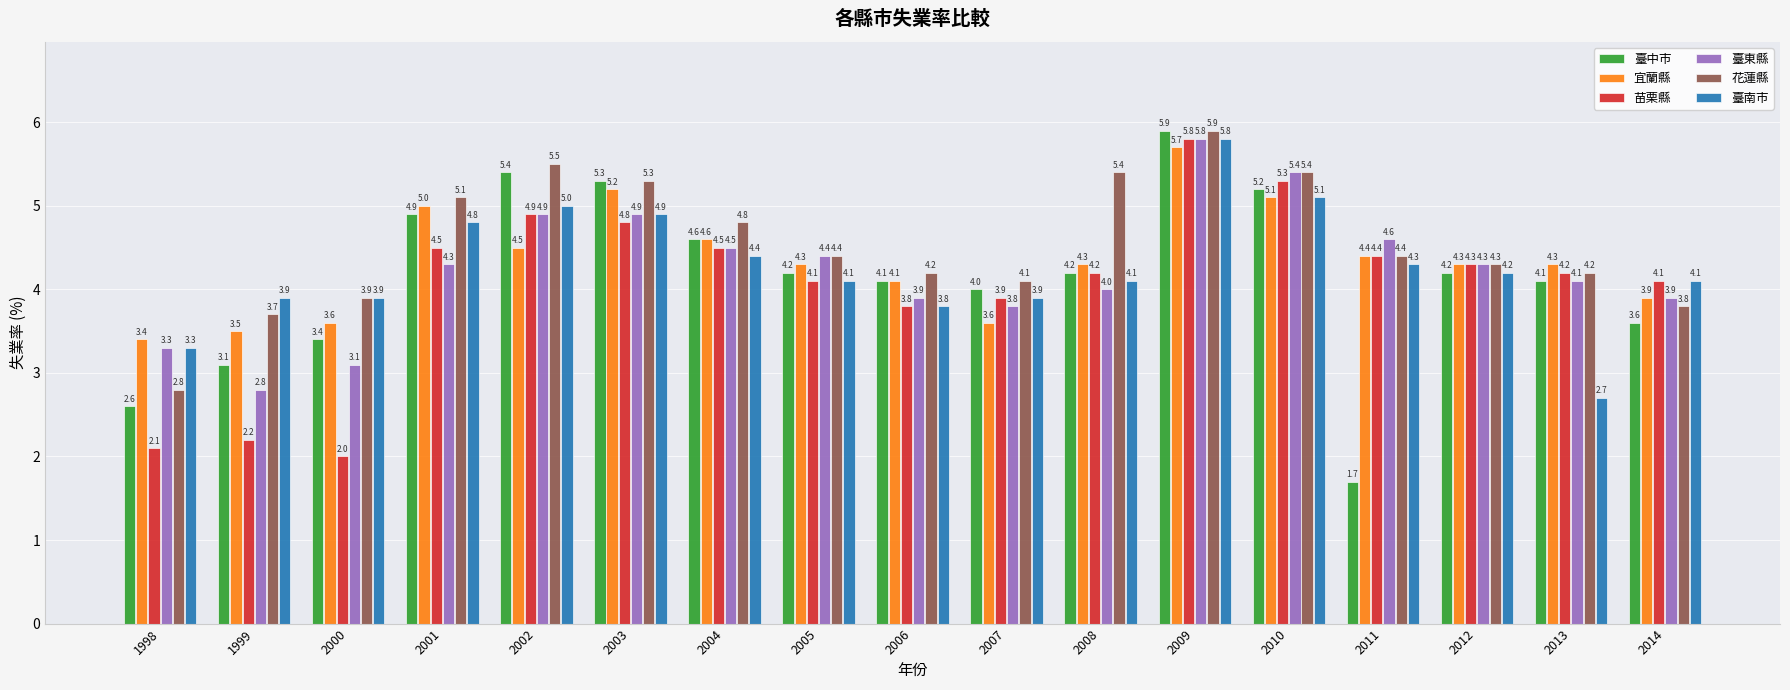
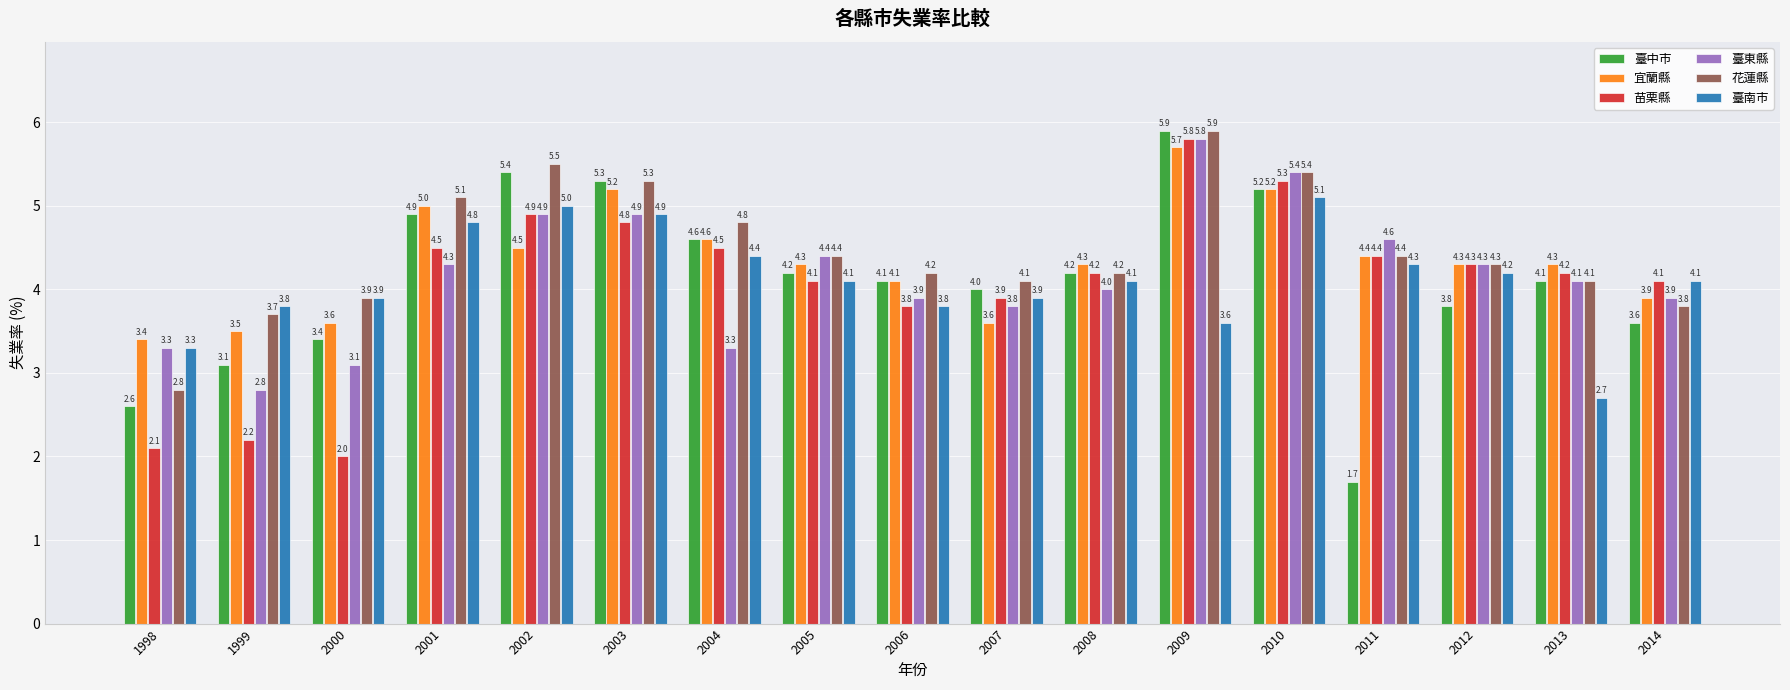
臺南市, 1999: 3.9 -> 3.8
臺東縣, 2004: 4.5 -> 3.3
花蓮縣, 2008: 5.4 -> 4.2
臺南市, 2009: 5.8 -> 3.6
宜蘭縣, 2010: 5.1 -> 5.2
臺中市, 2012: 4.2 -> 3.8
花蓮縣, 2013: 4.2 -> 4.1
